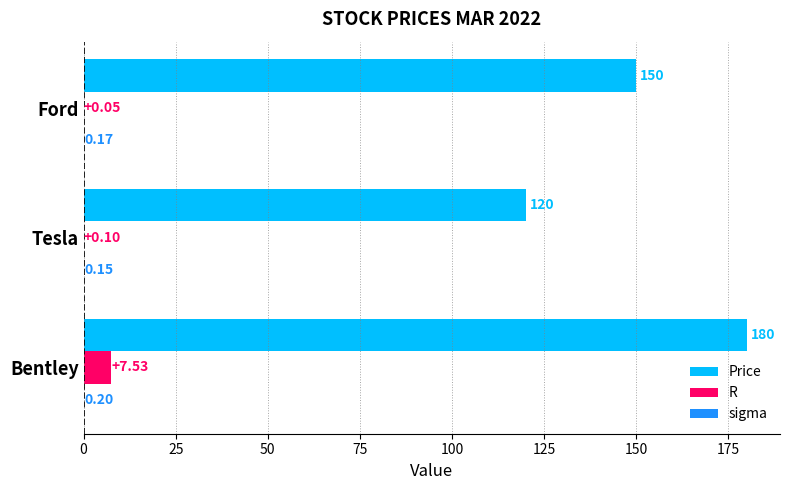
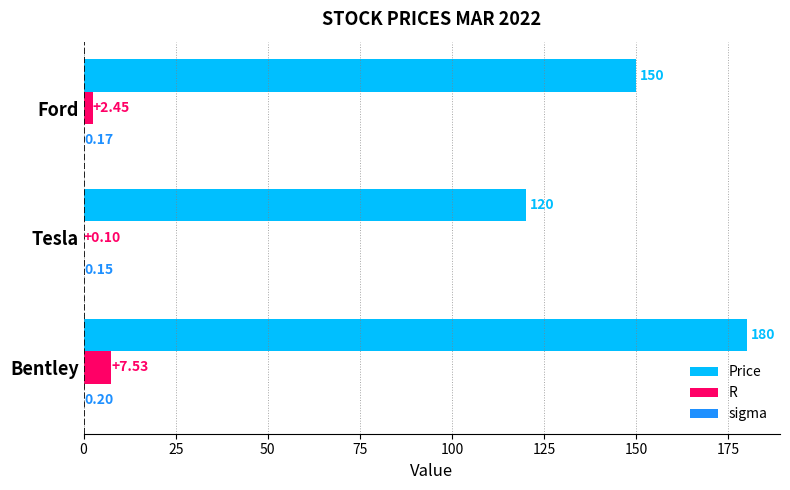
R, Ford: +0.05 -> +2.45
